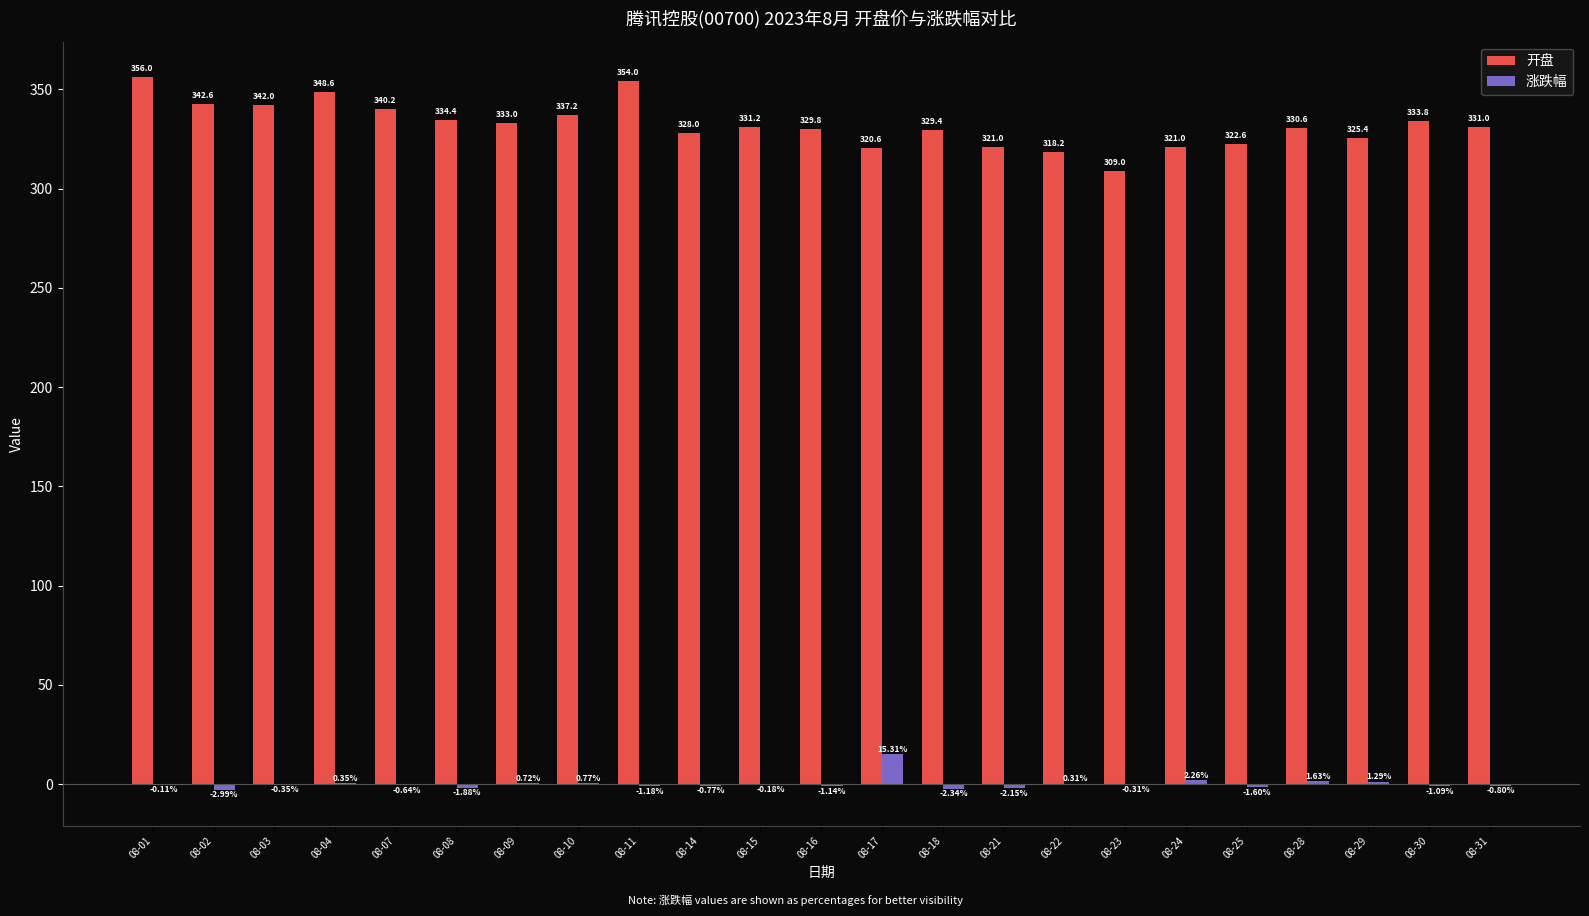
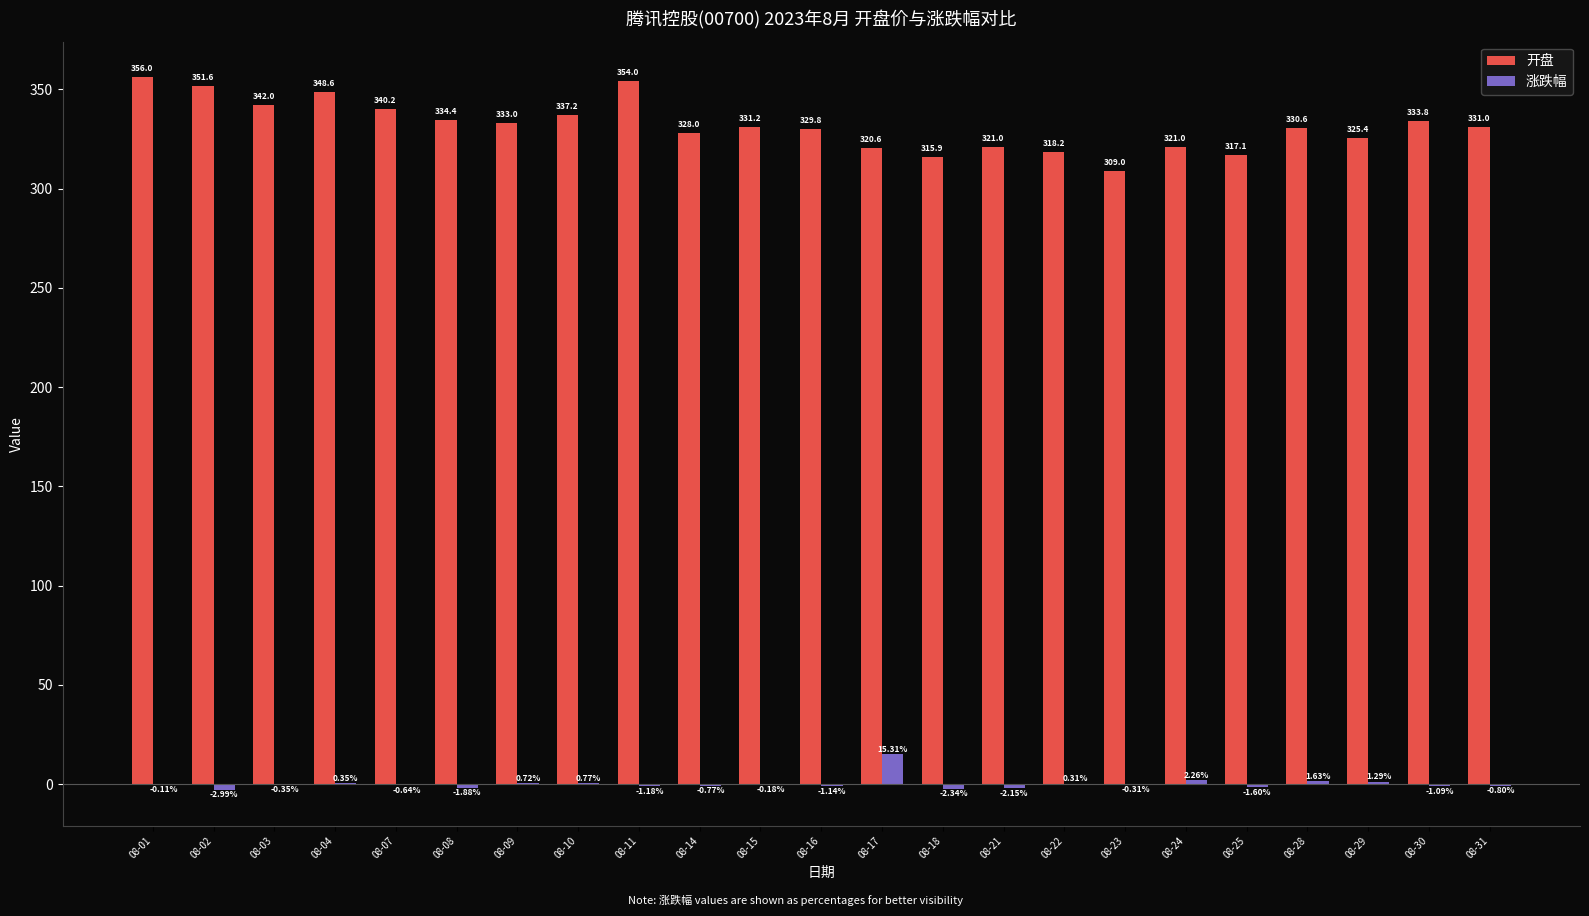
开盘, 08-02: 342.6 -> 351.6
开盘, 08-18: 329.4 -> 315.9
开盘, 08-25: 322.6 -> 317.1
